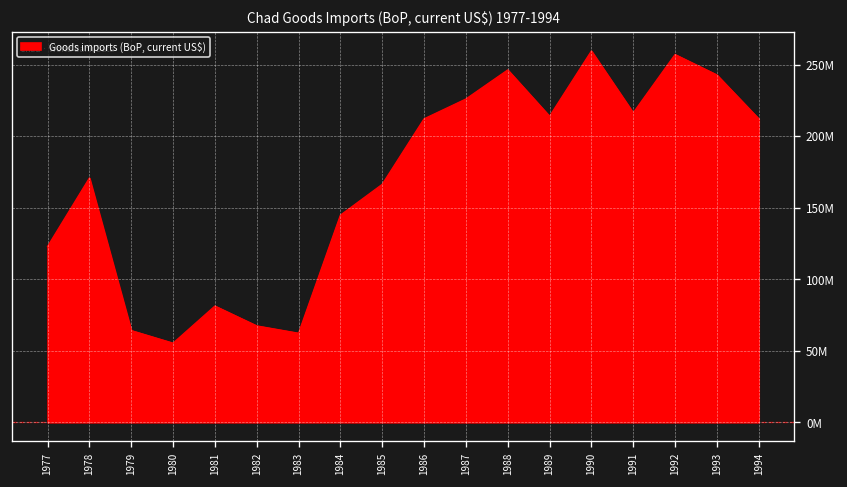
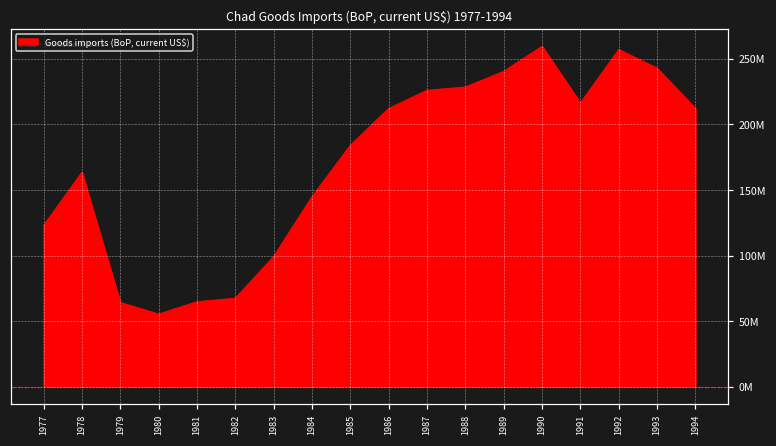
1978: 171000000 -> 163000000
1981: 81000000 -> 65000000
1983: 62000000 -> 99000000
1985: 166000000 -> 184000000
1988: 246000000 -> 228000000
1989: 214000000 -> 240000000
